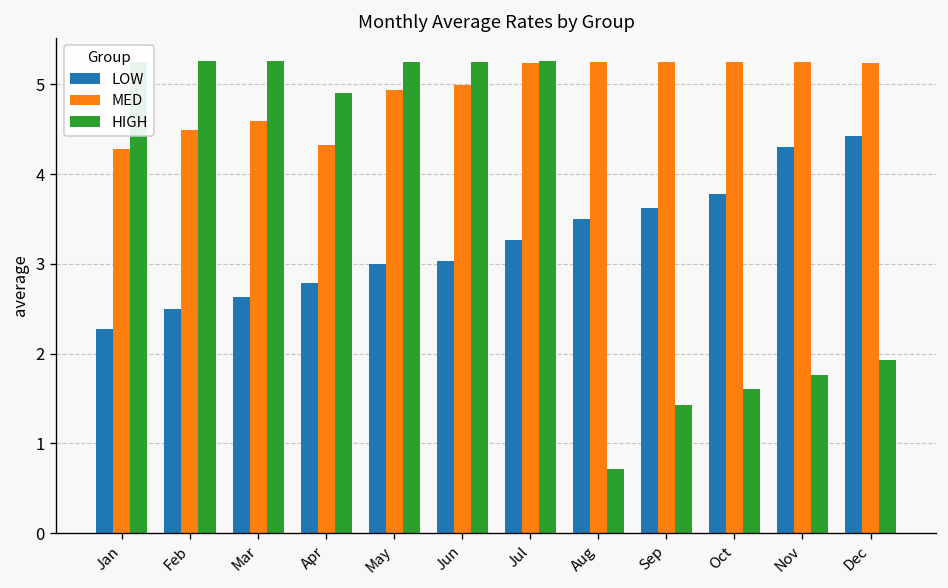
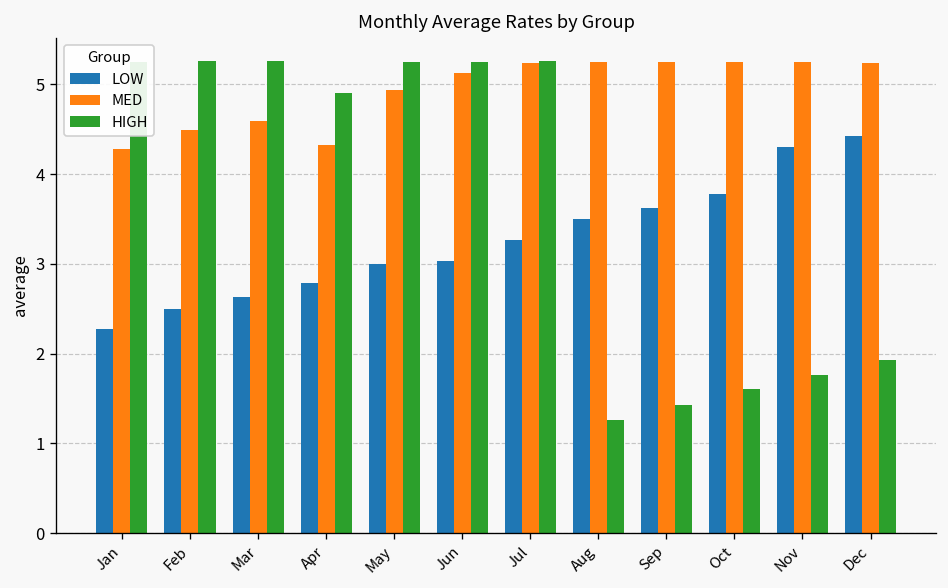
MED, Jun: 5.0 -> 5.1
HIGH, Aug: 0.7 -> 1.3
